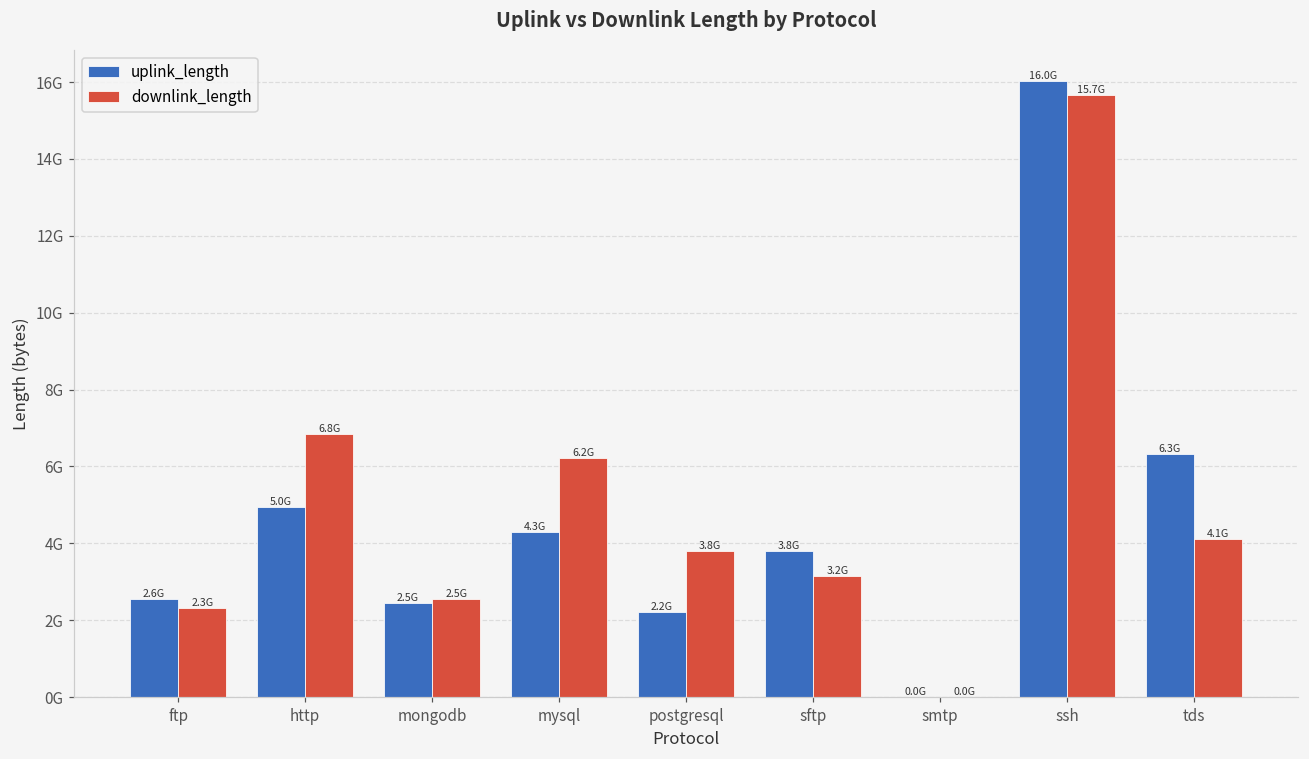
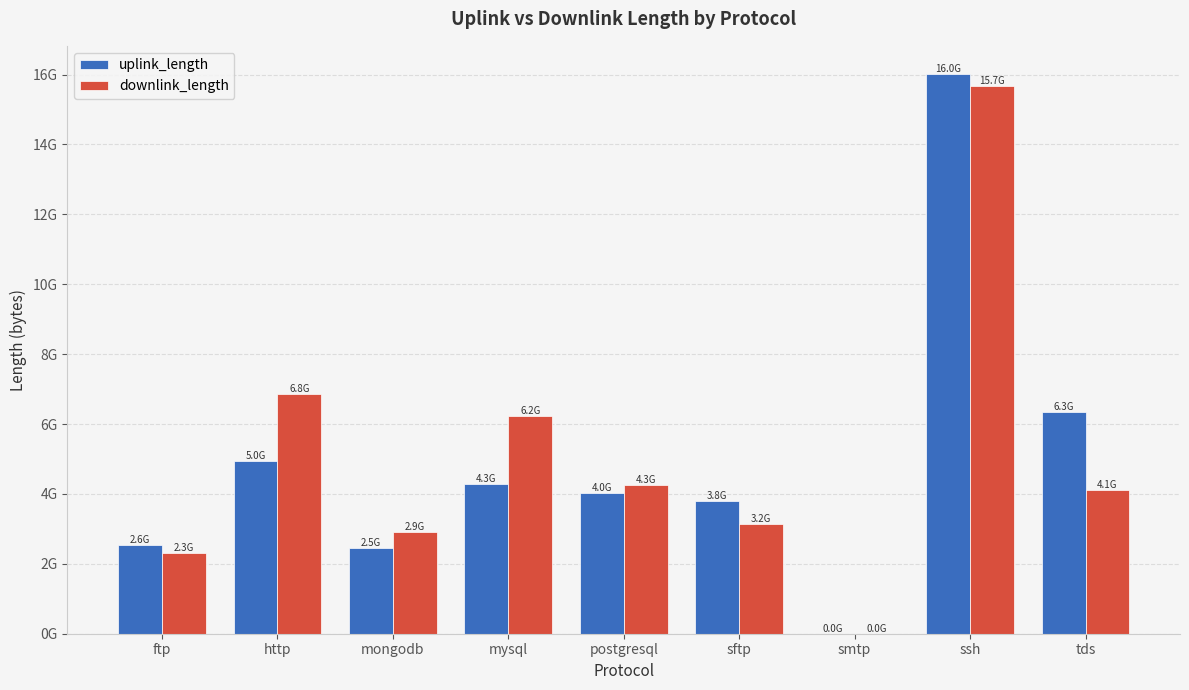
downlink_length, mongodb: 2.5G -> 2.9G
uplink_length, postgresql: 2.2G -> 4.0G
downlink_length, postgresql: 3.8G -> 4.3G
